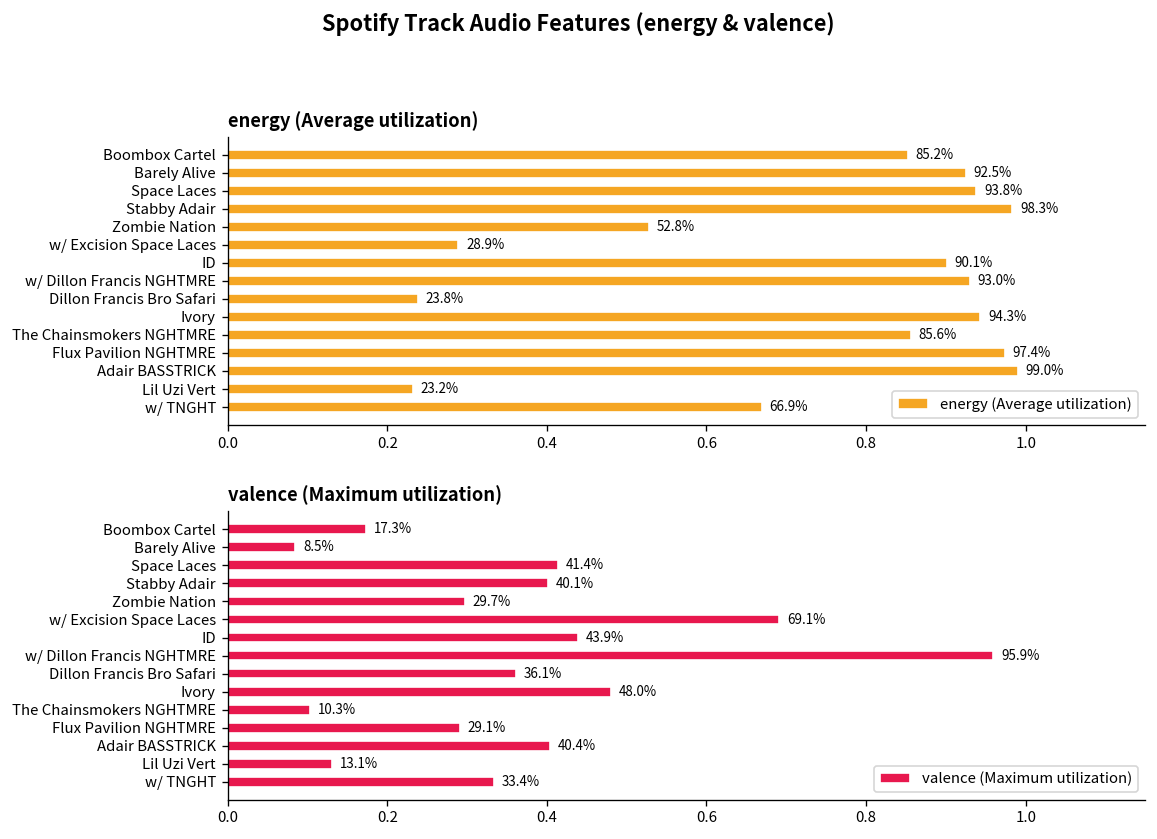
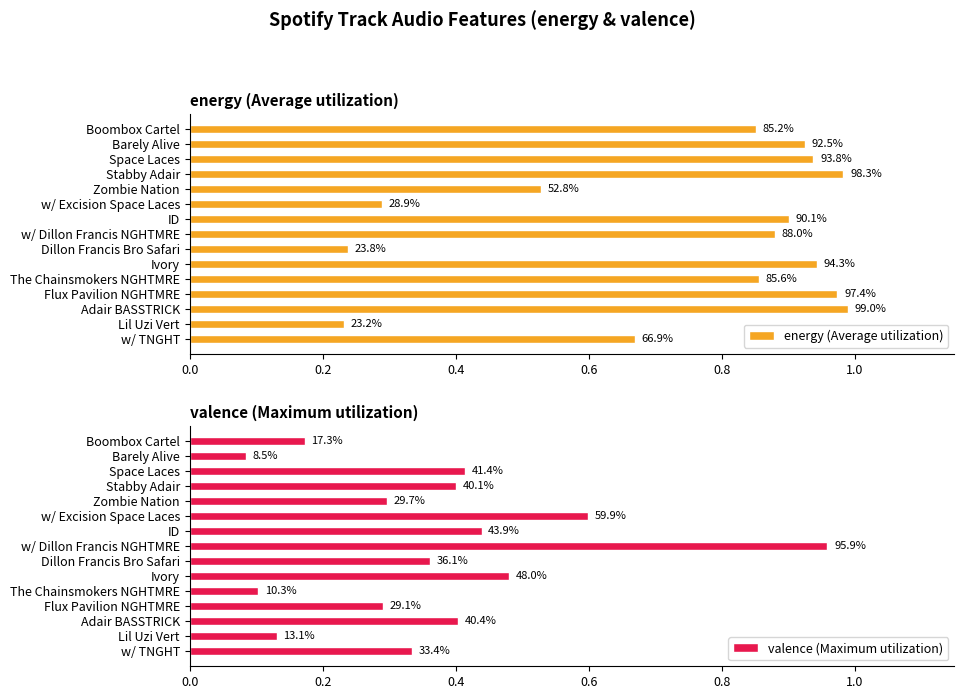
energy (Average utilization), w/ Dillon Francis NGHTMRE: 93.0% -> 88.0%
valence (Maximum utilization), w/ Excision Space Laces: 69.1% -> 59.9%
